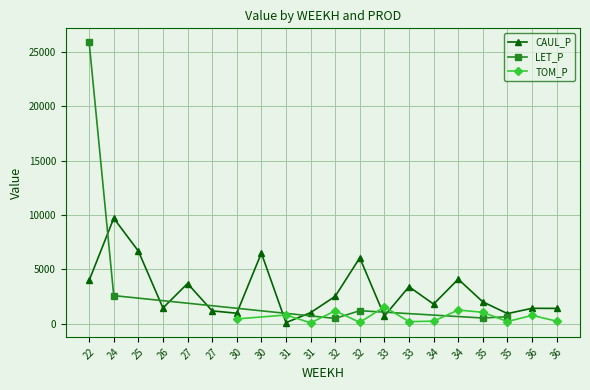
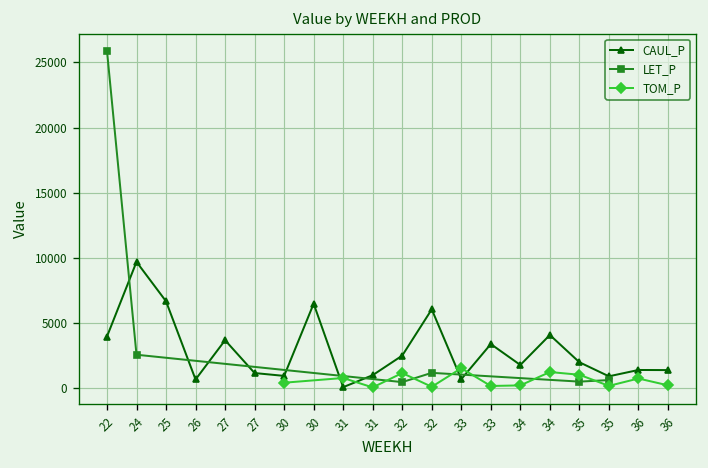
CAUL_P, 26: 1400 -> 700
